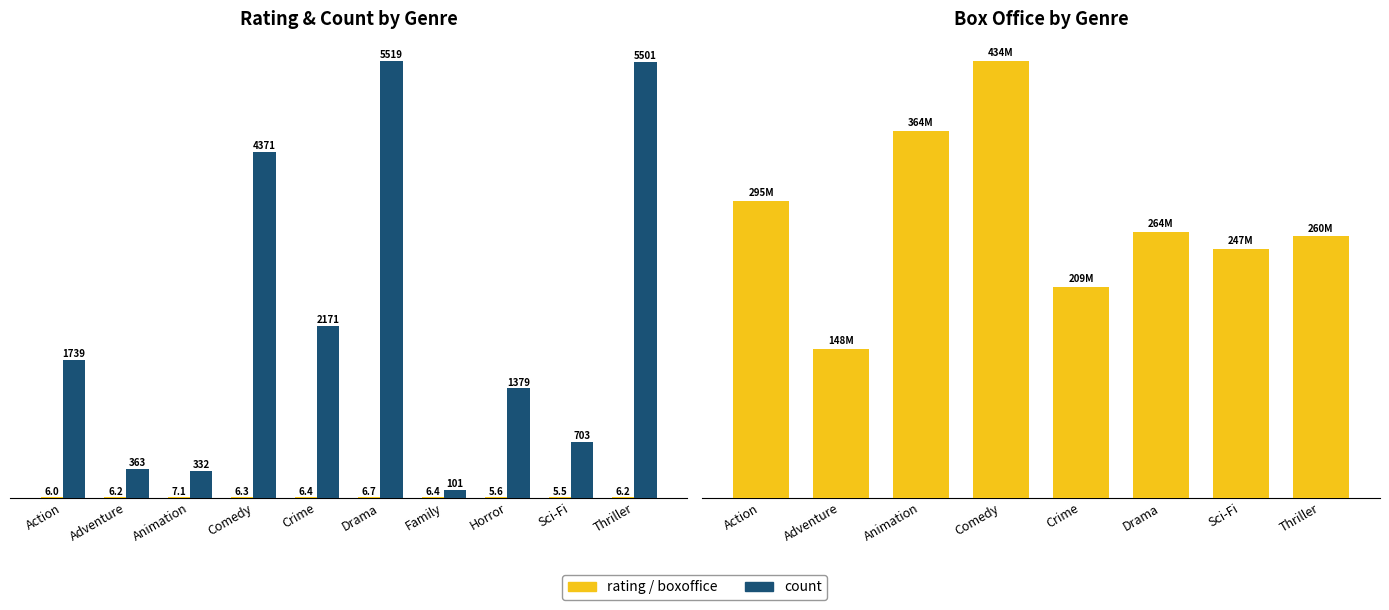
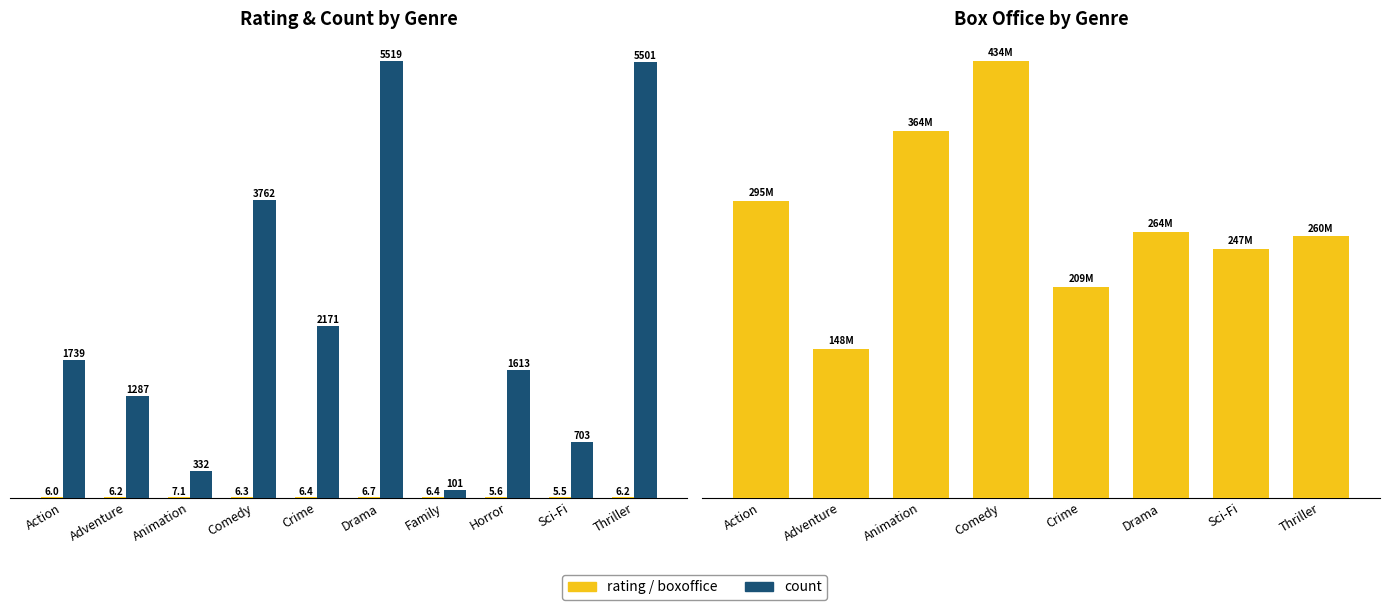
Rating & Count by Genre, count, Adventure: 363 -> 1287
Rating & Count by Genre, count, Comedy: 4371 -> 3762
Rating & Count by Genre, count, Horror: 1379 -> 1613
